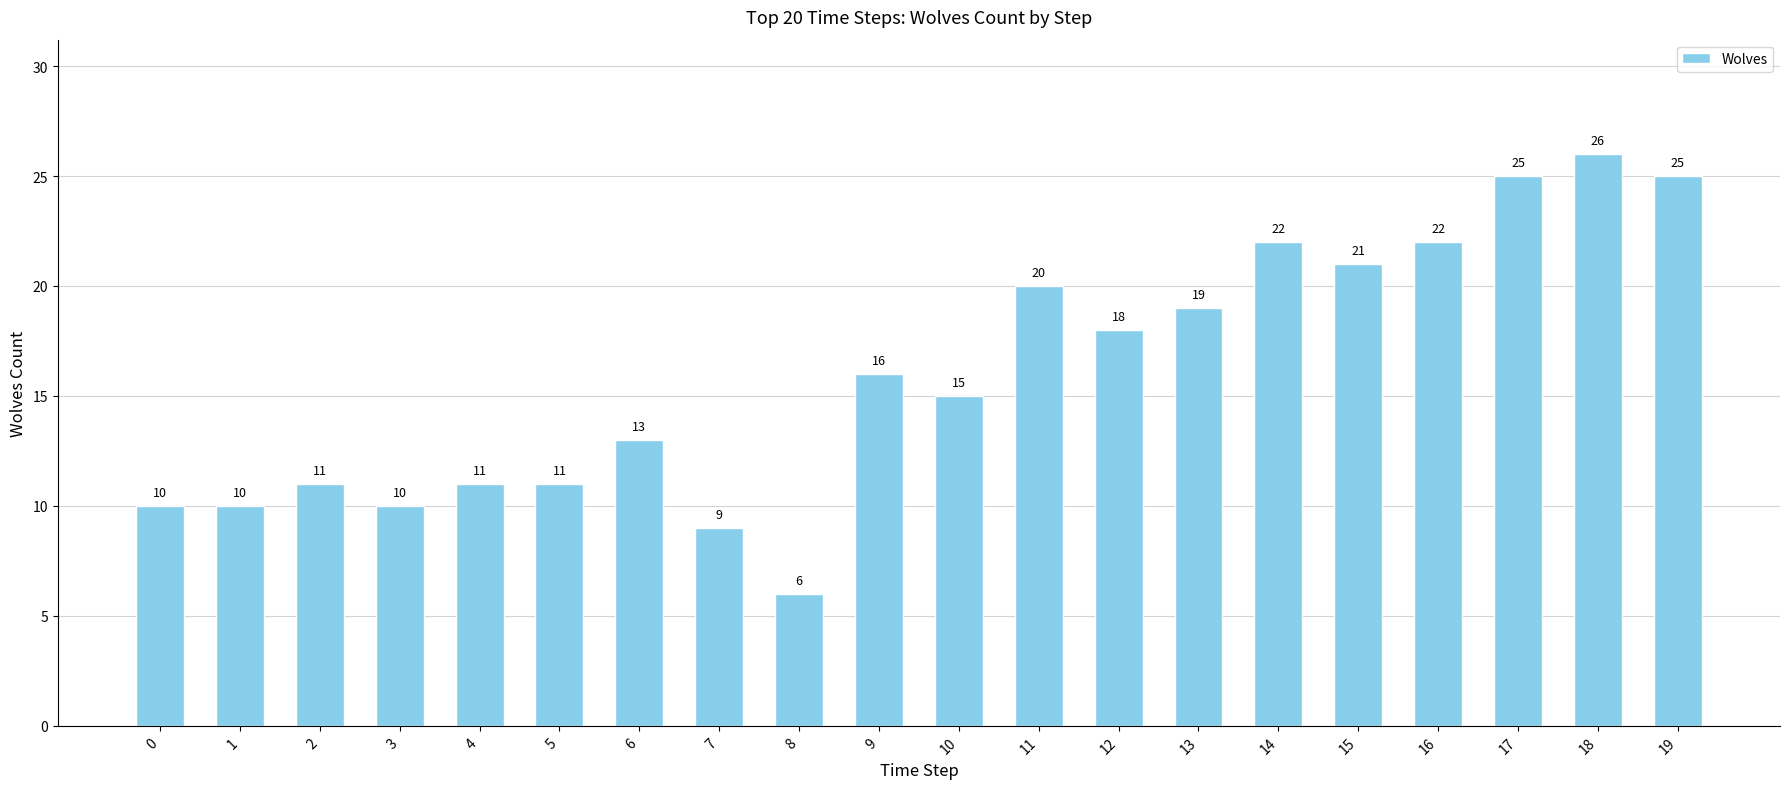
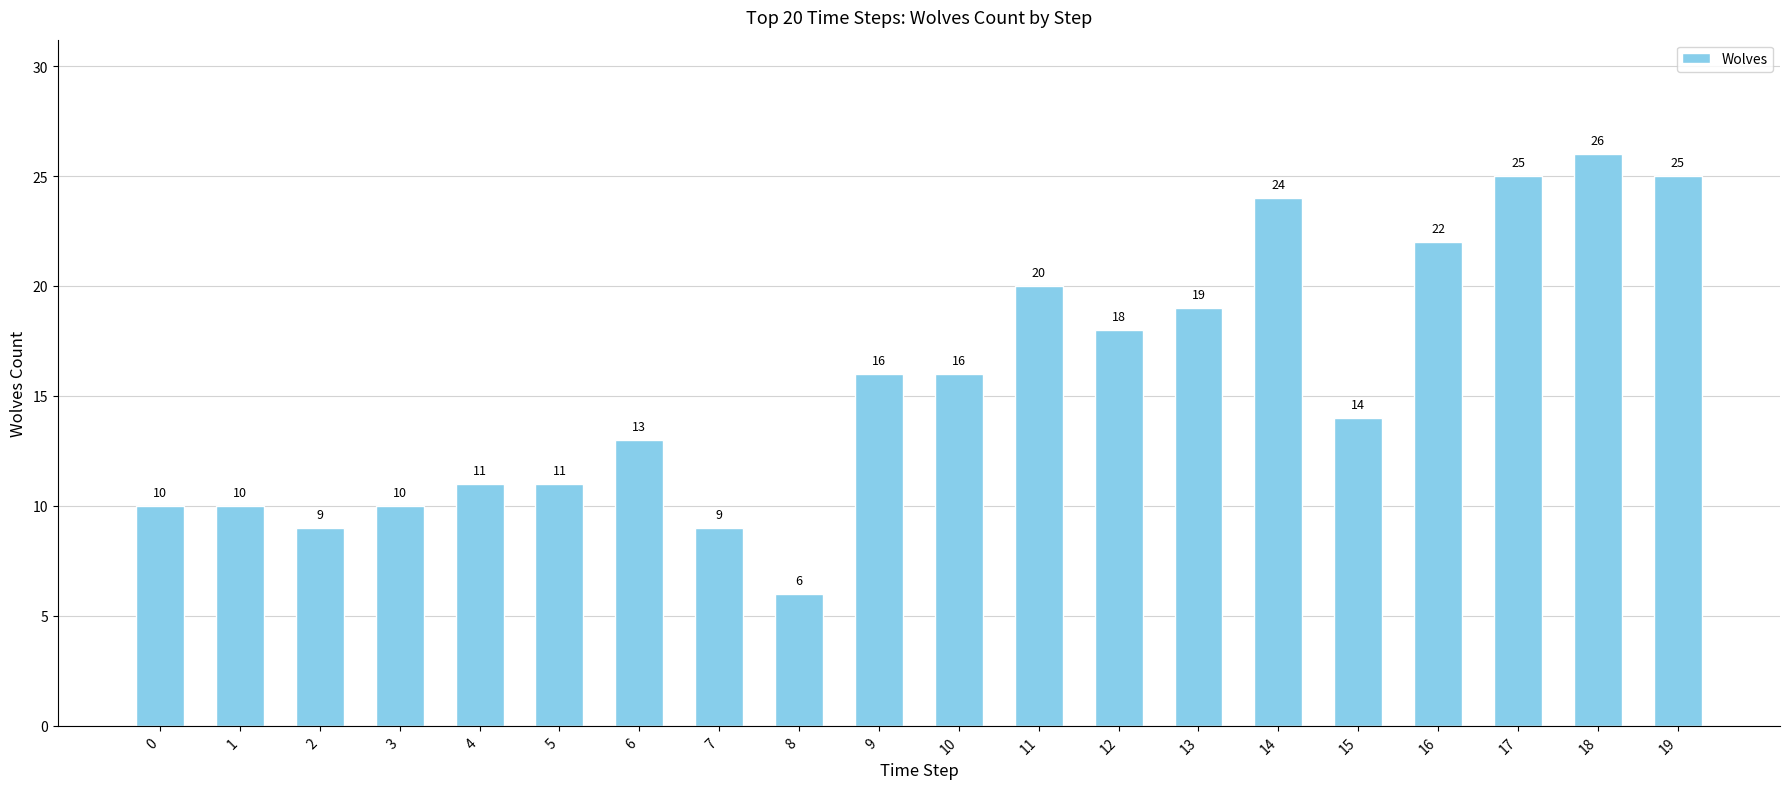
2: 11 -> 9
10: 15 -> 16
14: 22 -> 24
15: 21 -> 14
